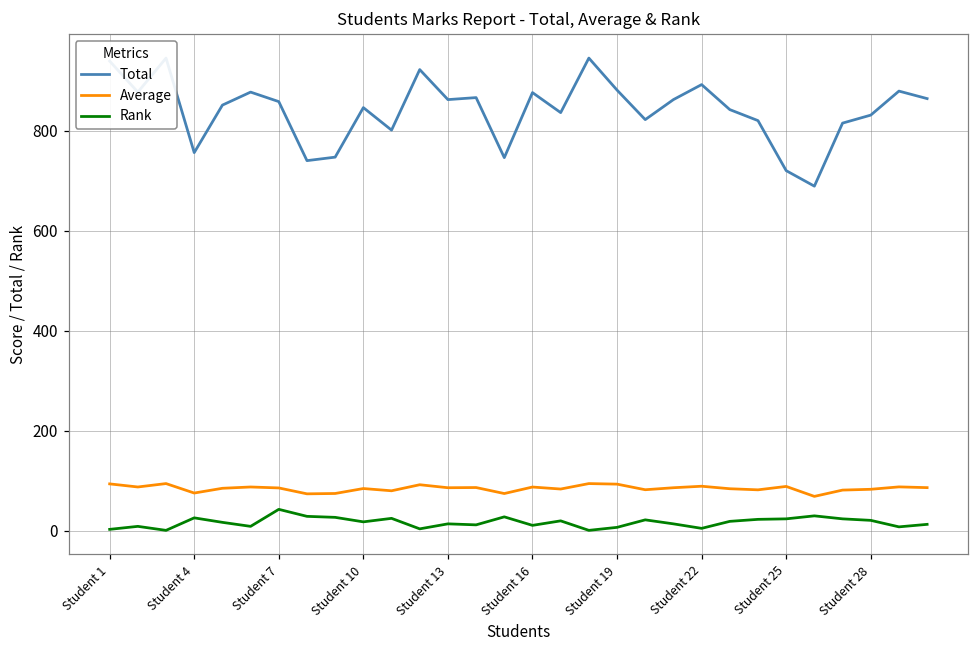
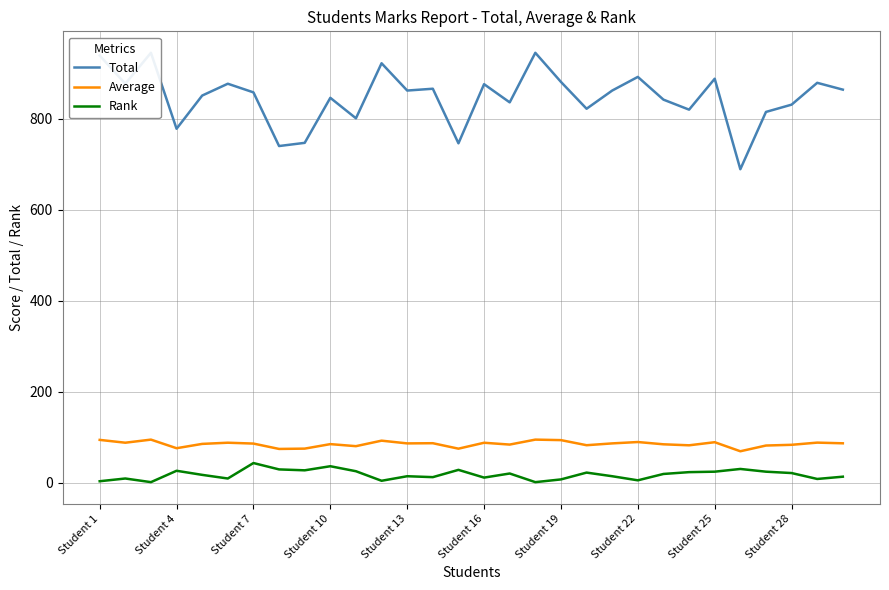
Total, Student 4: 760 -> 780
Rank, Student 10: 20 -> 40
Total, Student 25: 720 -> 890
